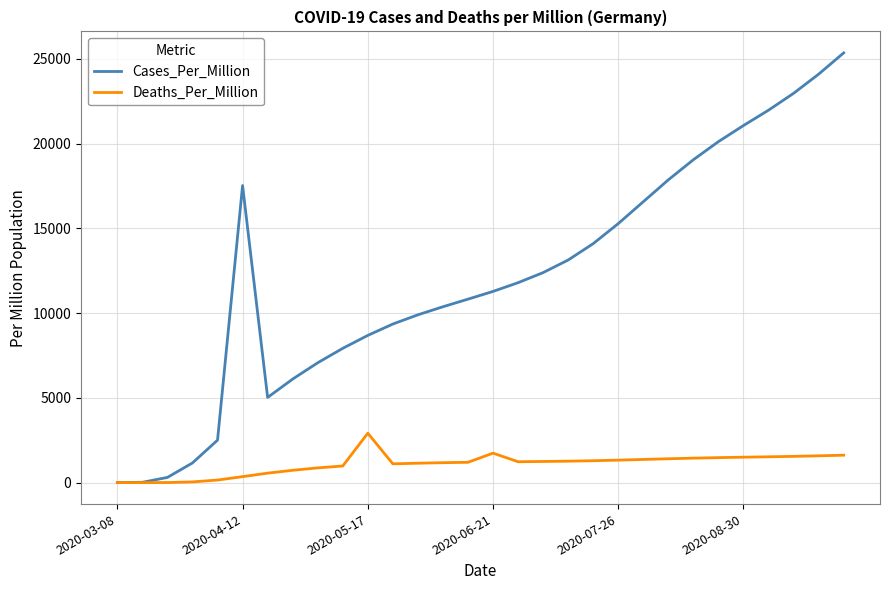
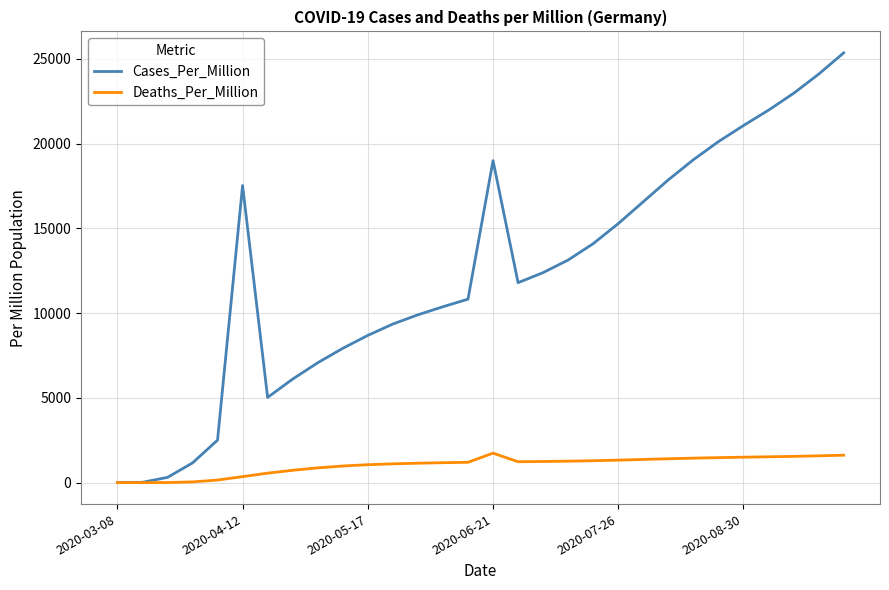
Deaths_Per_Million, 2020-05-17: 2900 -> 1100
Cases_Per_Million, 2020-06-21: 11300 -> 19000
